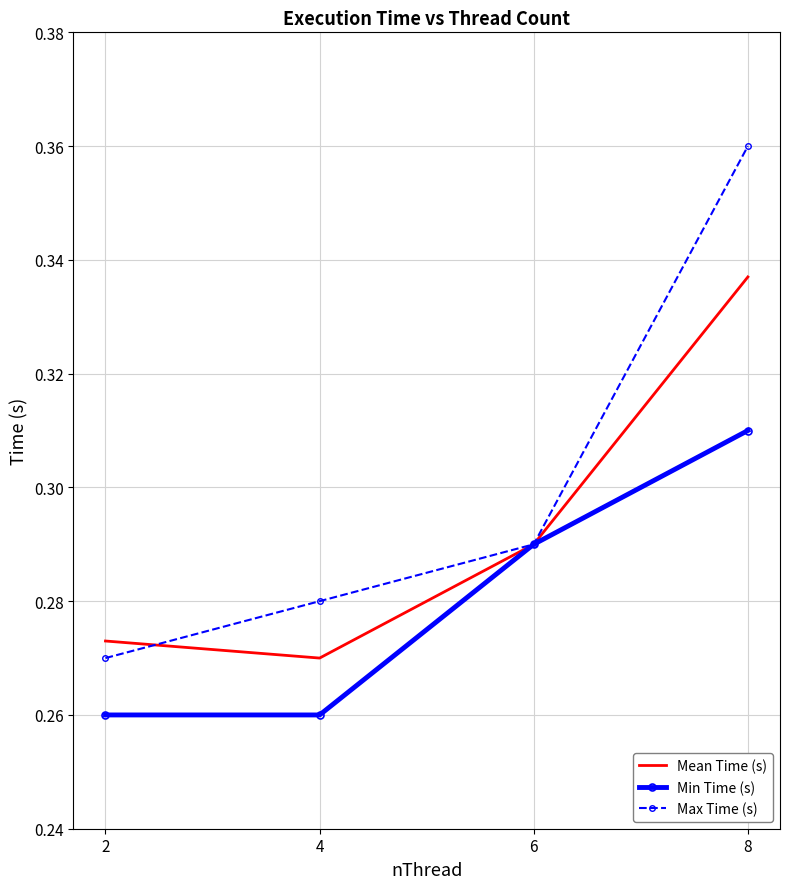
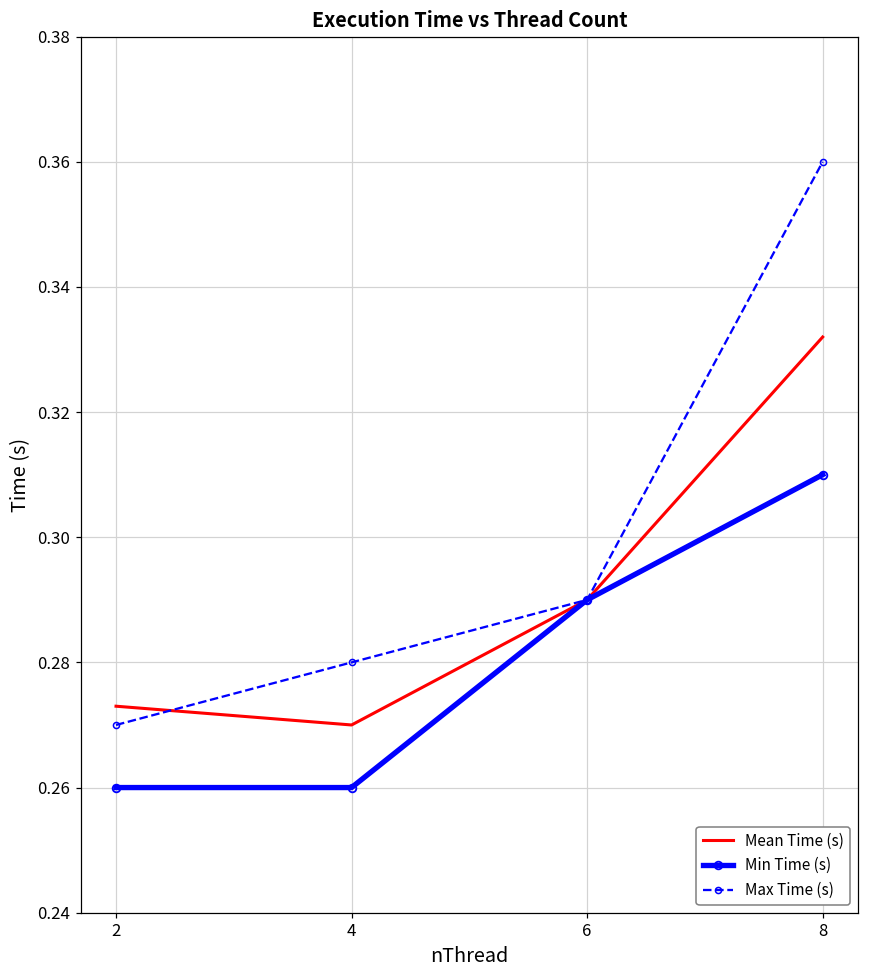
Mean Time (s), 8: 0.337 -> 0.332
